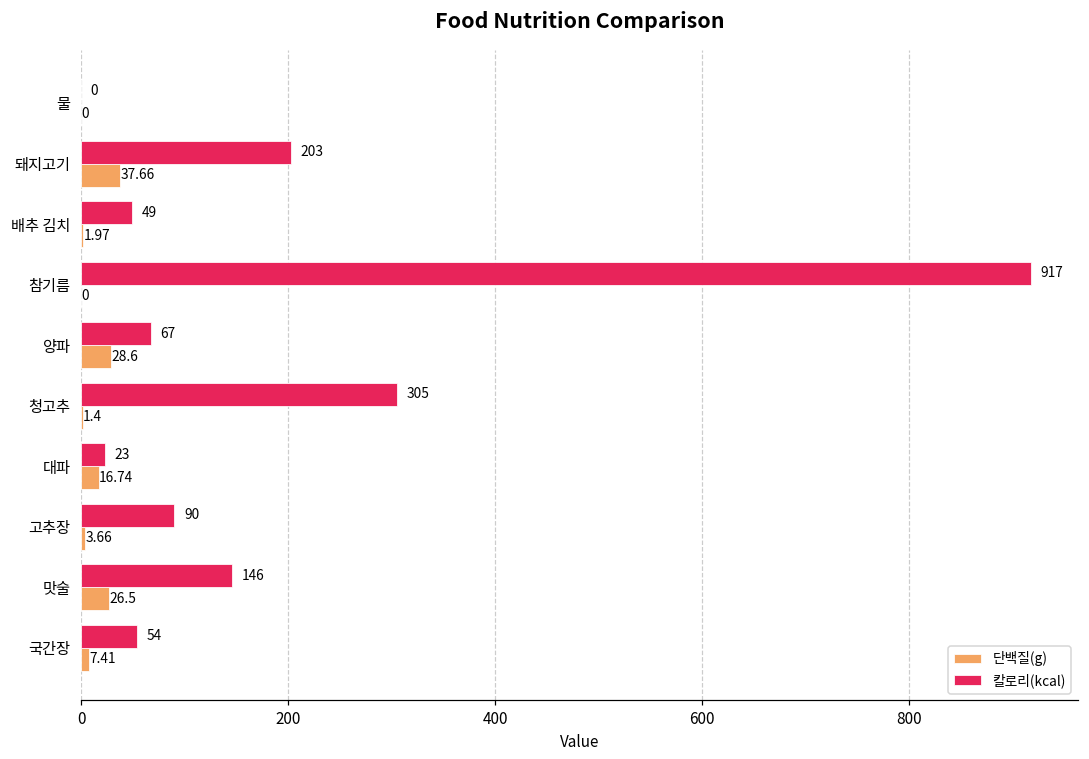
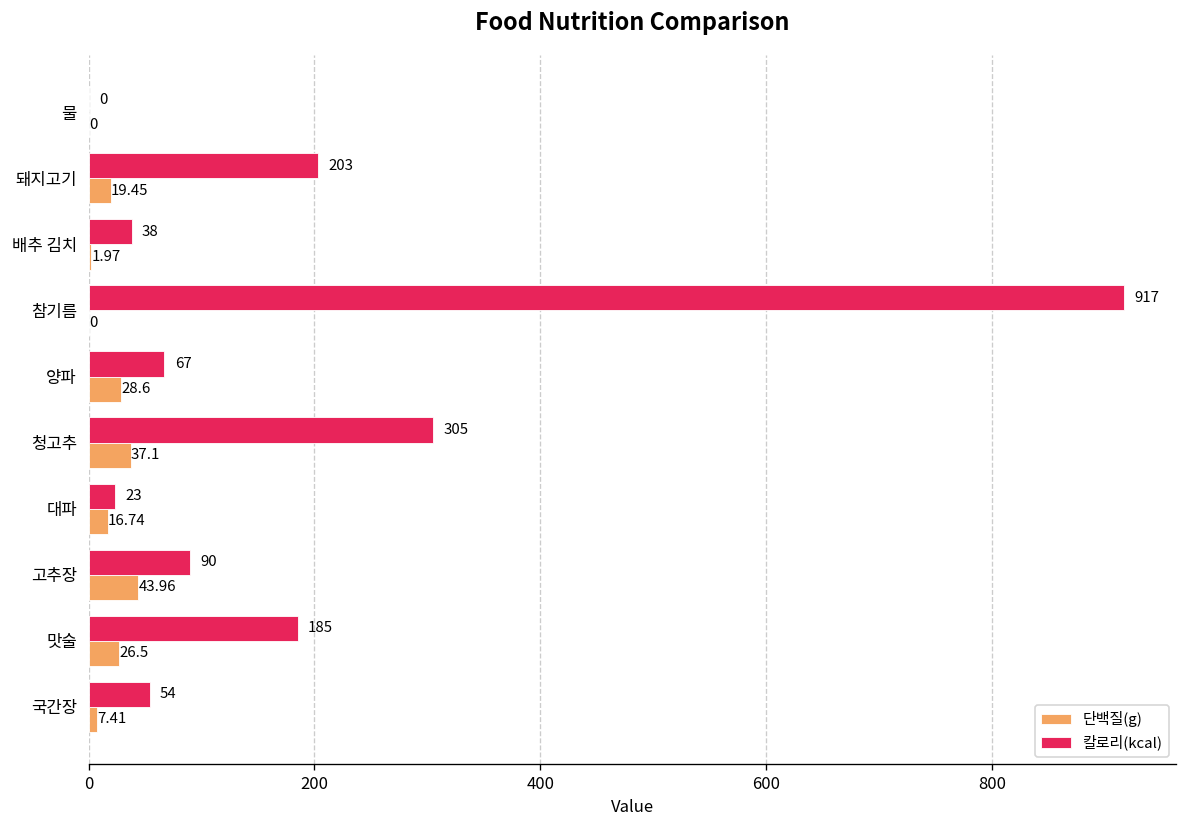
단백질(g), 돼지고기: 37.66 -> 19.45
칼로리(kcal), 배추 김치: 49 -> 38
단백질(g), 청고추: 1.4 -> 37.1
단백질(g), 고추장: 3.66 -> 43.96
칼로리(kcal), 맛술: 146 -> 185
